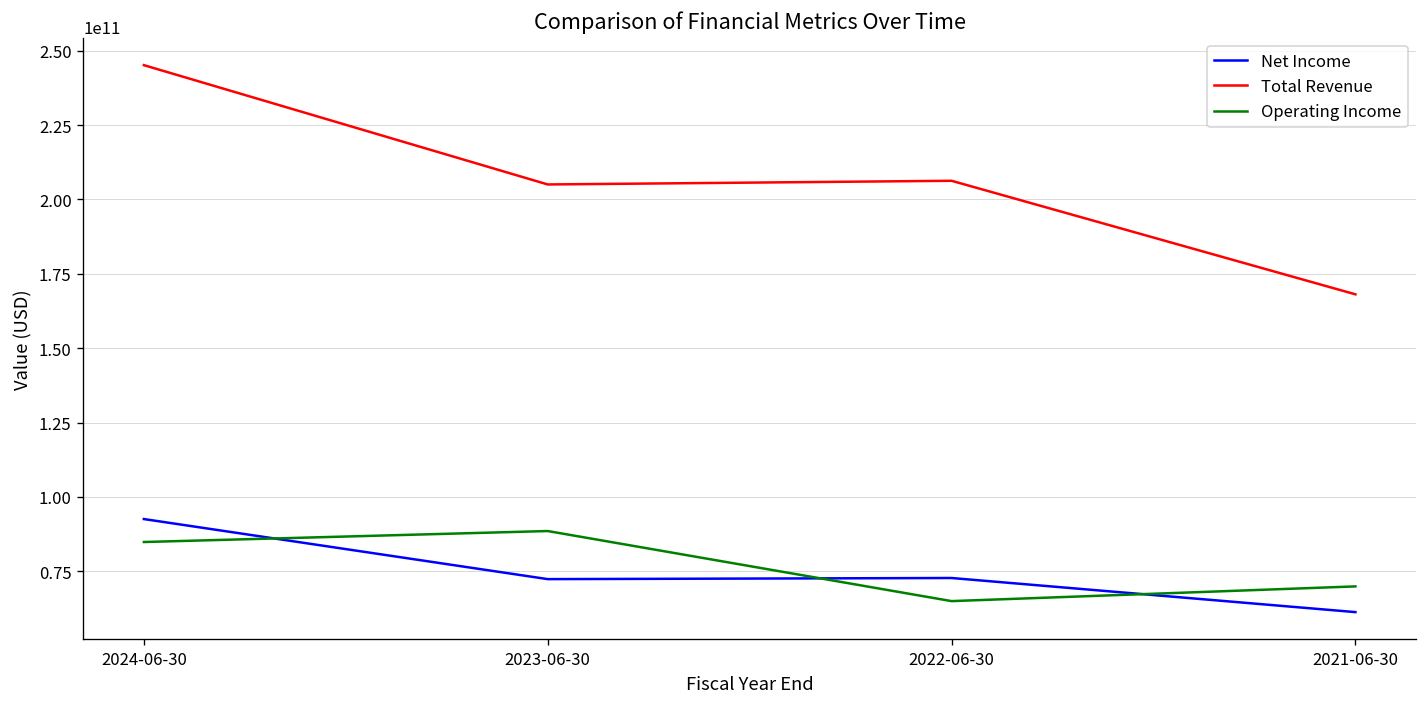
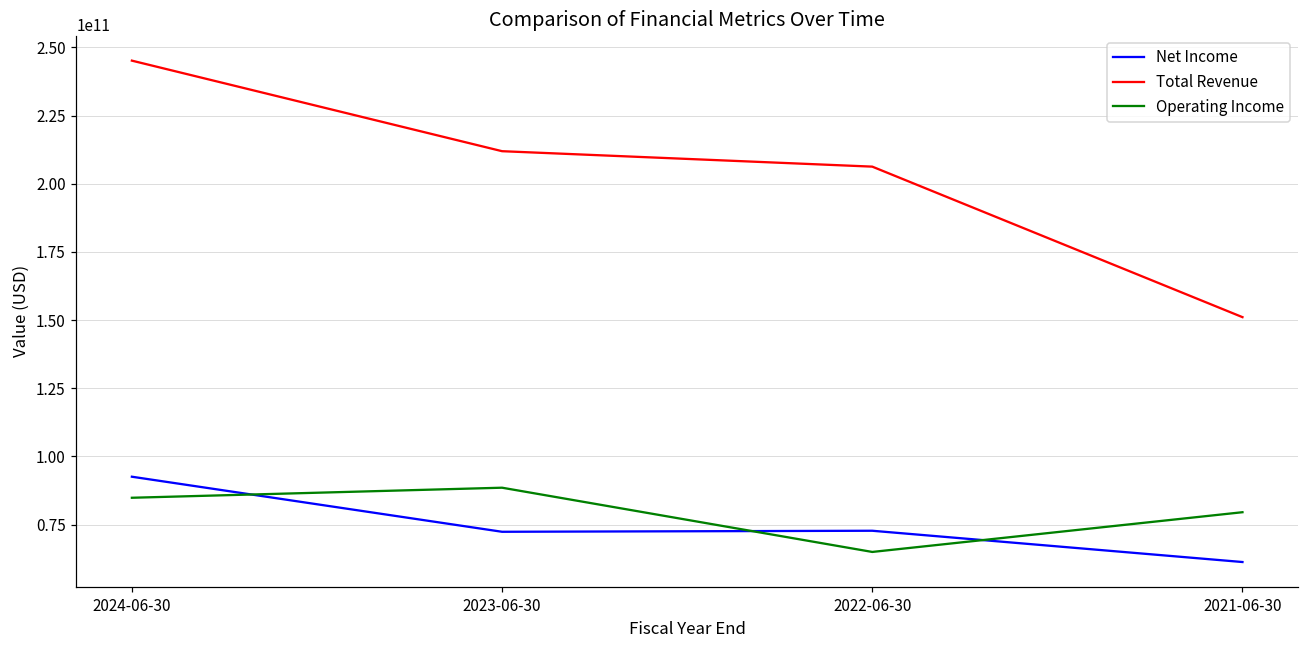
Total Revenue, 2023-06-30: 205000000000 -> 212000000000
Total Revenue, 2021-06-30: 168000000000 -> 151000000000
Operating Income, 2021-06-30: 70000000000 -> 80000000000
